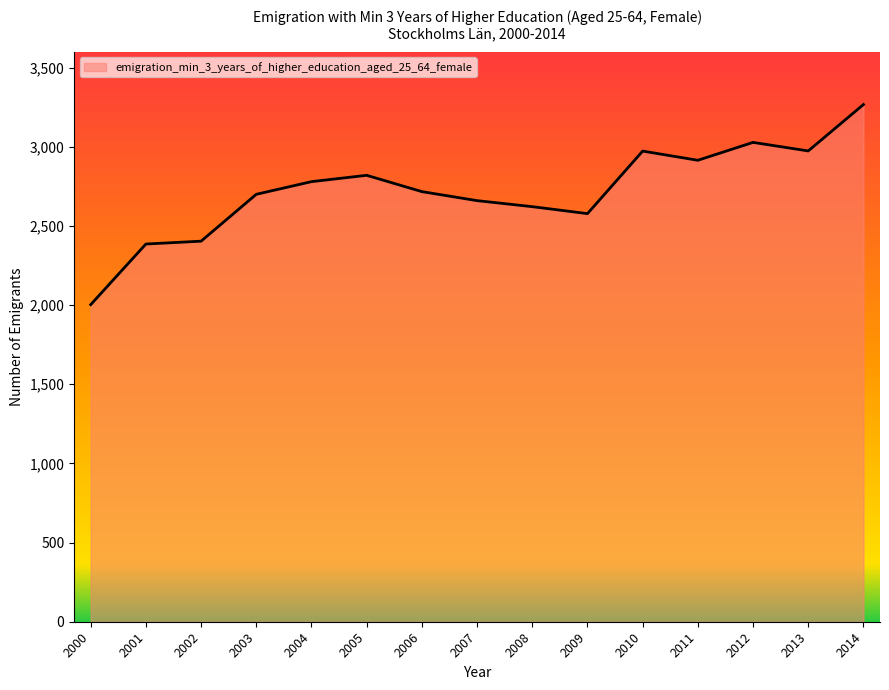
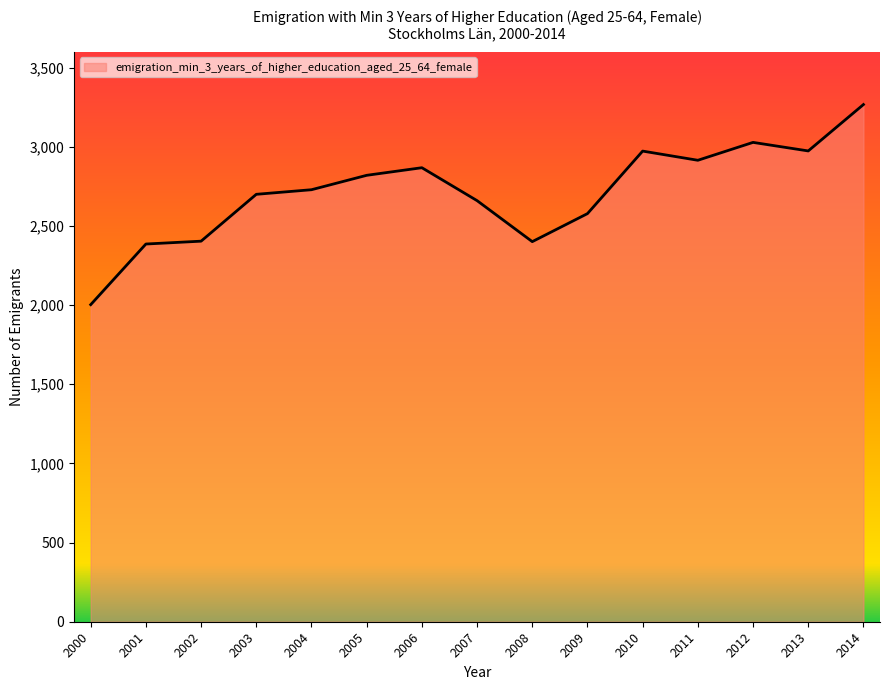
2004: 2,780 -> 2,730
2006: 2,720 -> 2,870
2008: 2,620 -> 2,400
